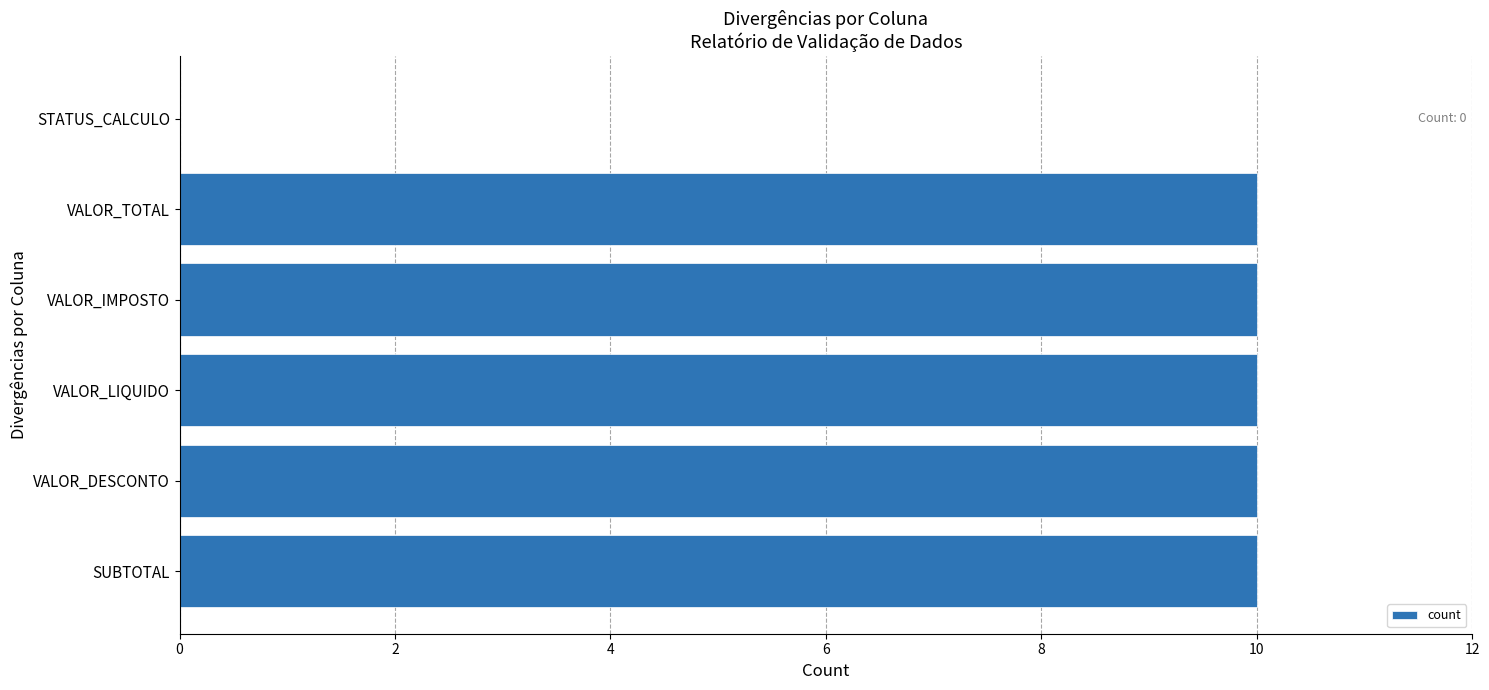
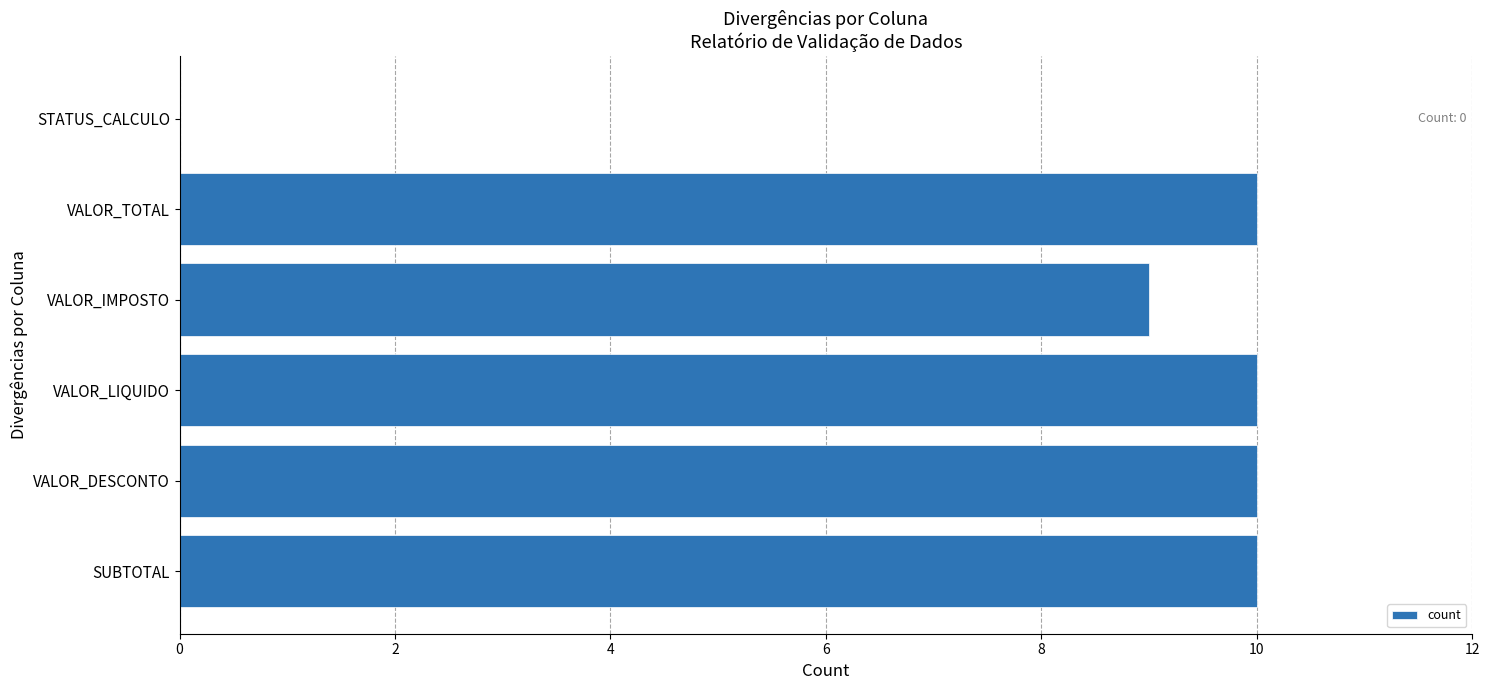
VALOR_IMPOSTO: 10 -> 9
